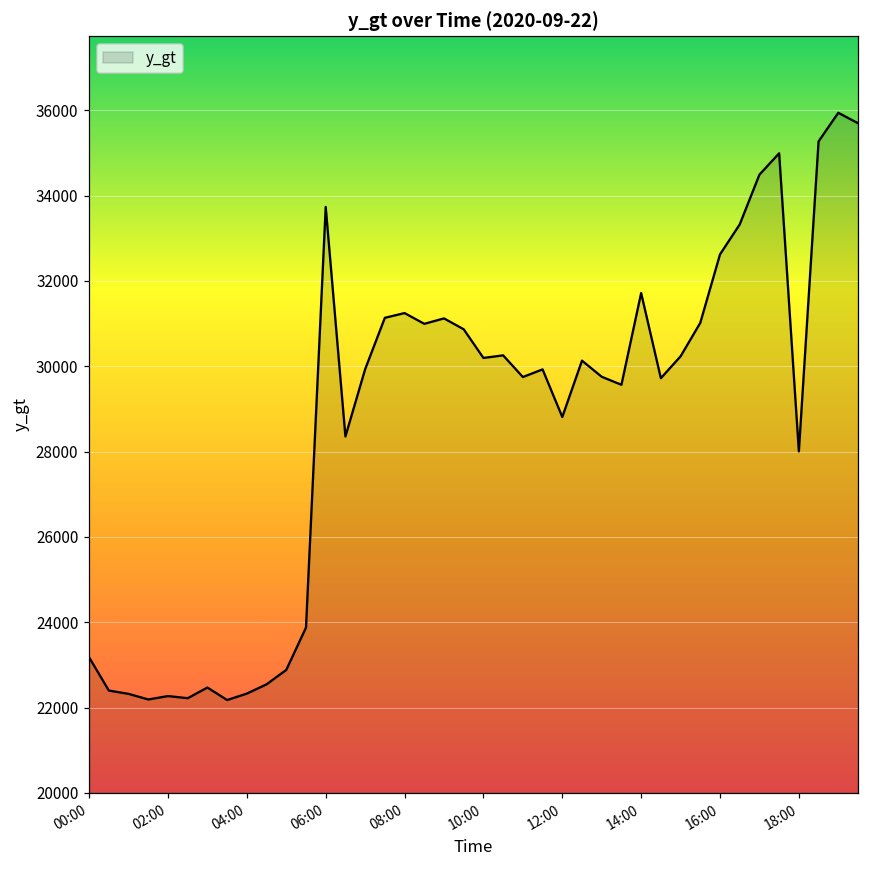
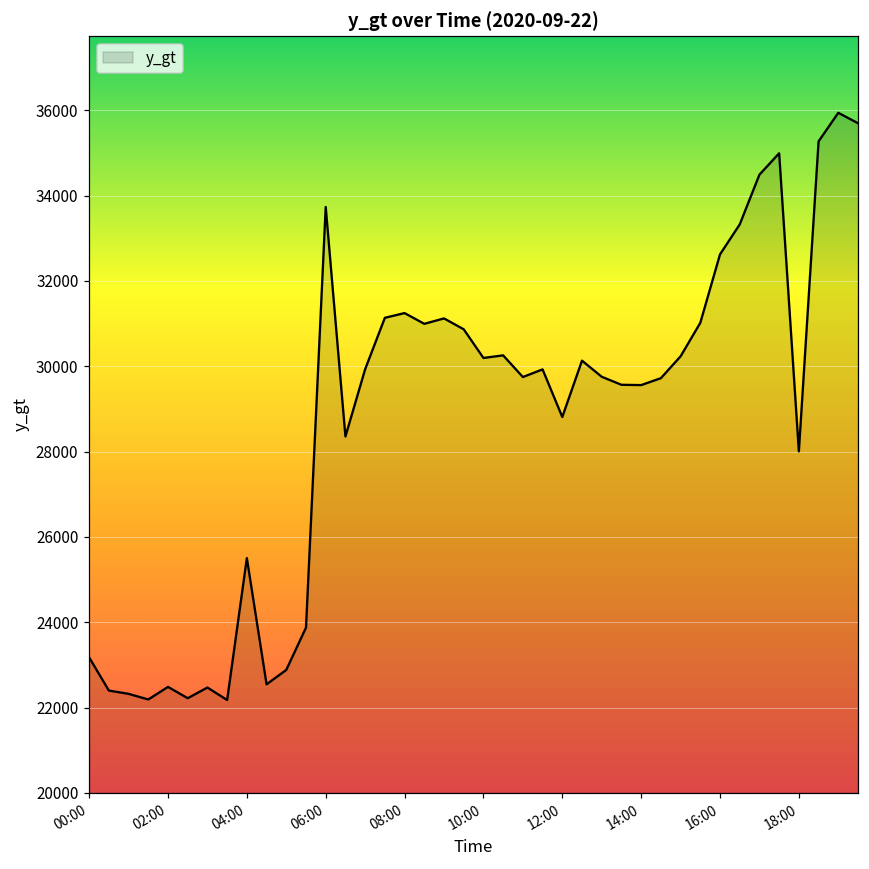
02:00: 22300 -> 22500
04:00: 22300 -> 25500
14:00: 31700 -> 29600
